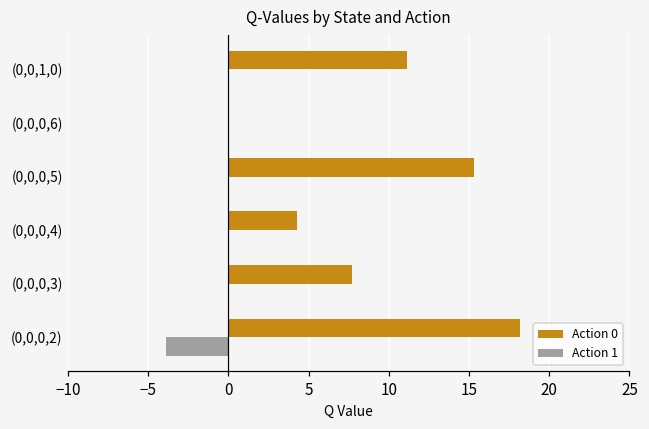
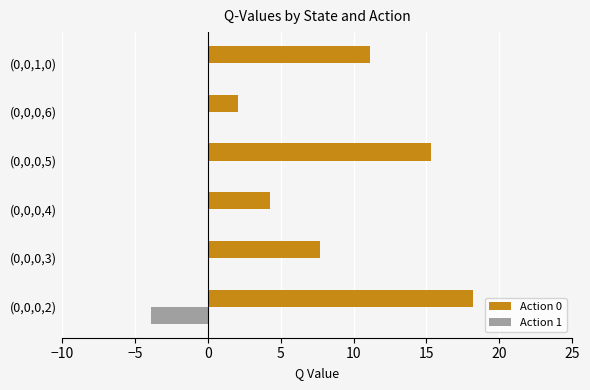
Action 0, (0,0,0,6): 0.0 -> 2.1
